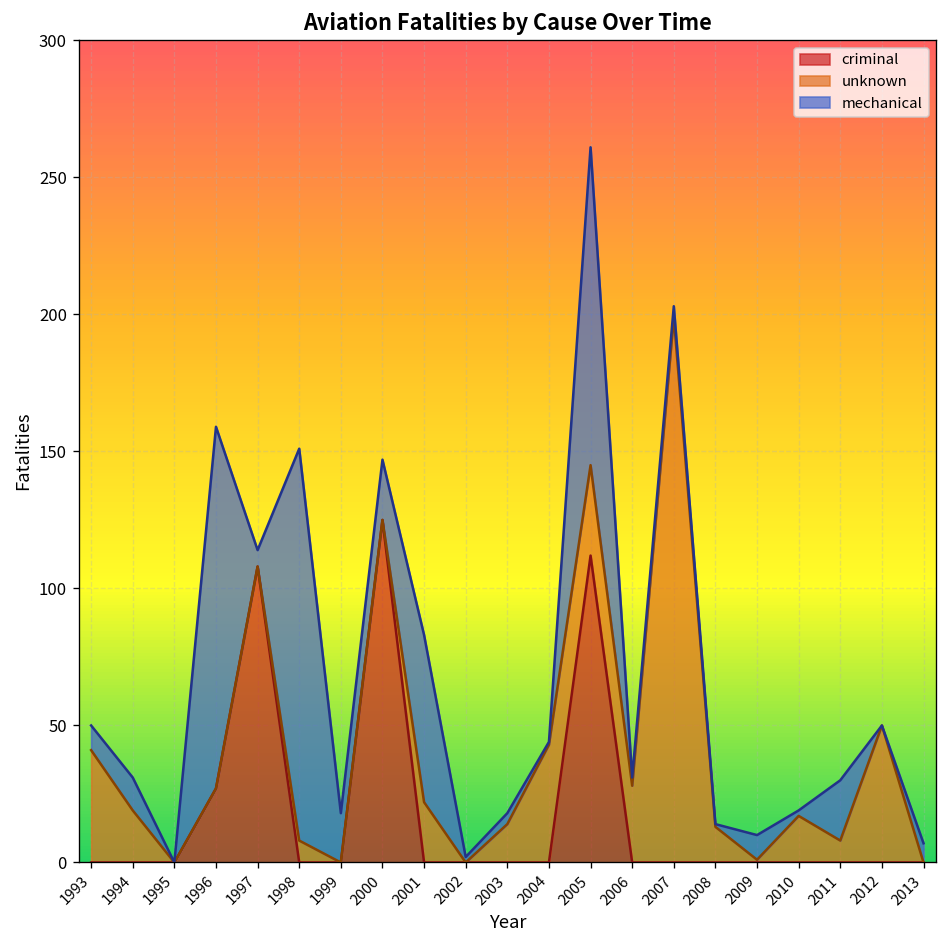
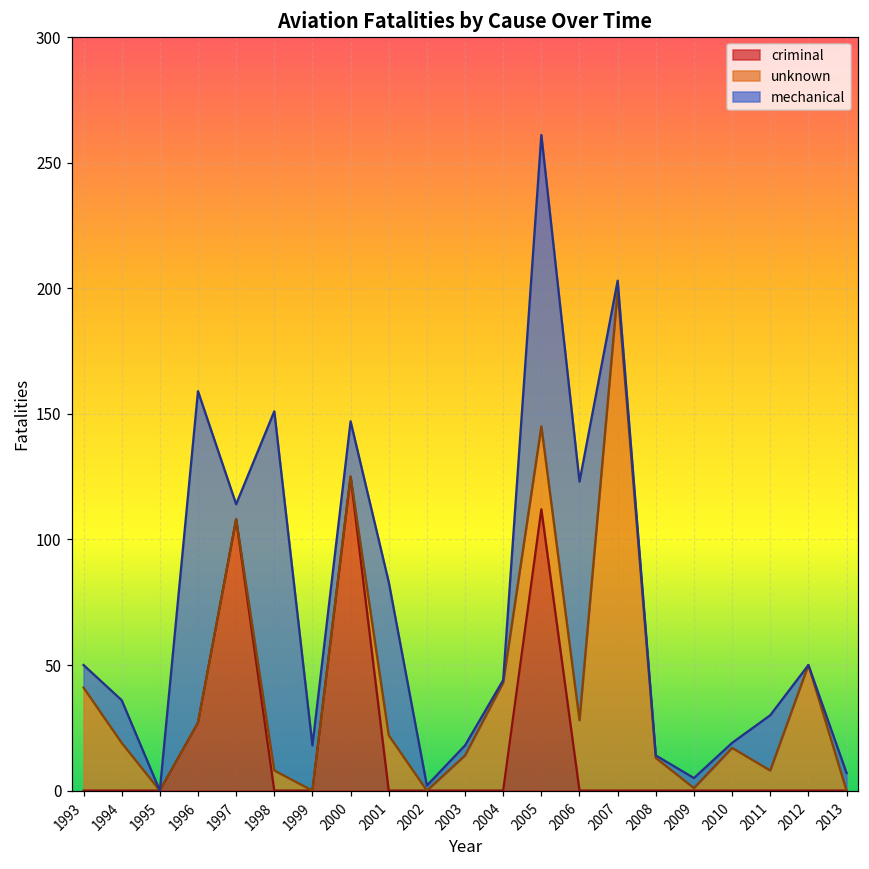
mechanical, 1994: 12 -> 17
mechanical, 2006: 3 -> 95
mechanical, 2009: 9 -> 4
